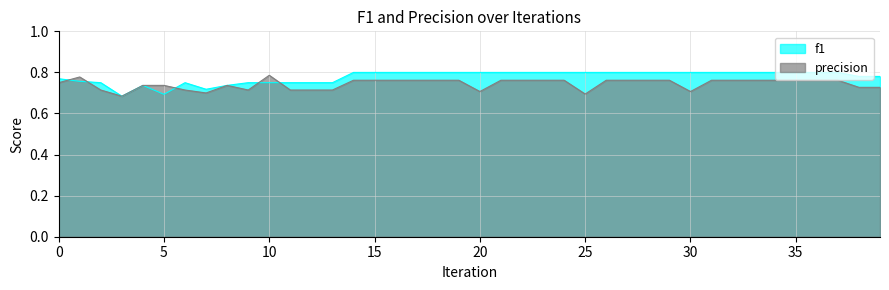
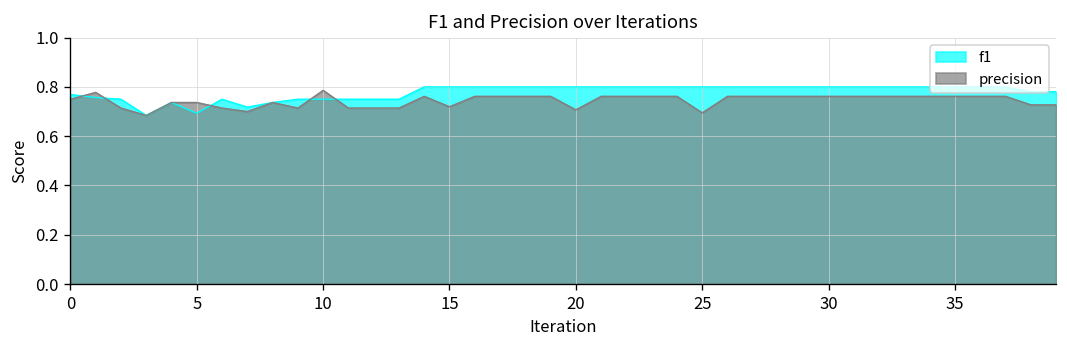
precision, 15: 0.76 -> 0.72
precision, 30: 0.71 -> 0.76
